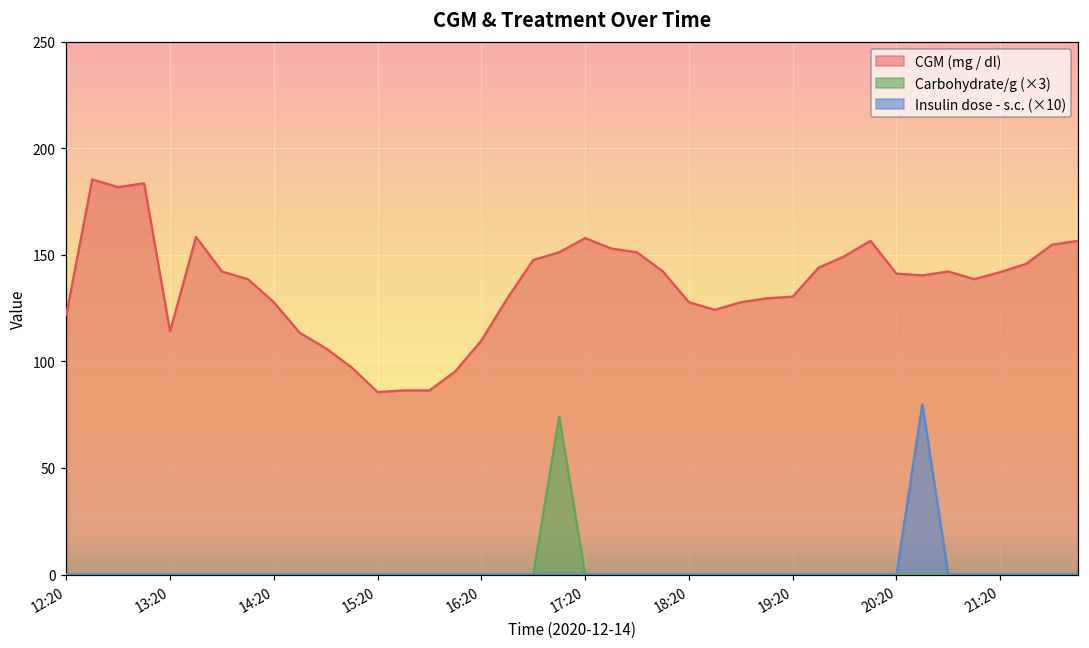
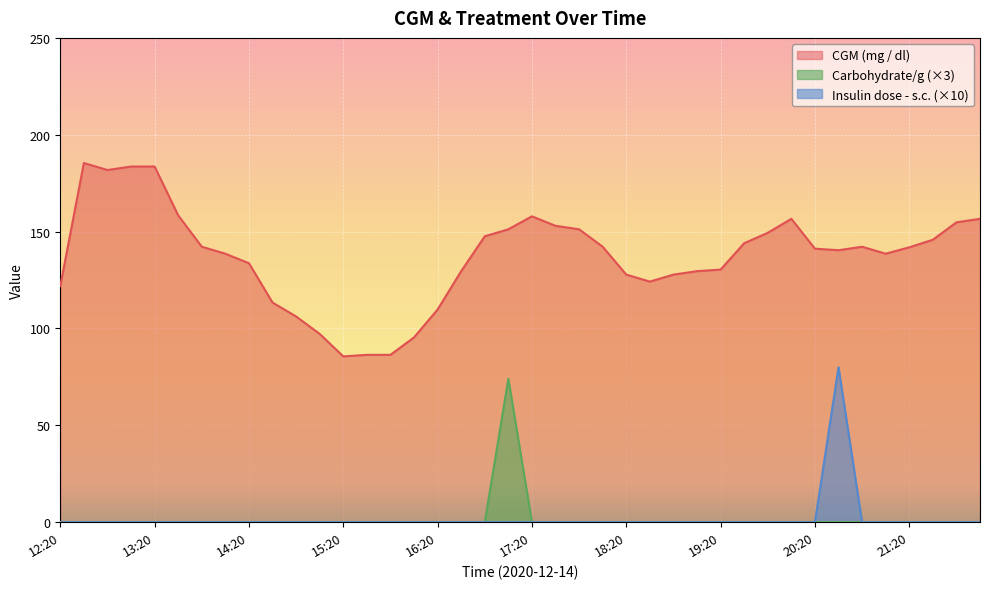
CGM (mg / dl), 13:20: 114 -> 184
CGM (mg / dl), 14:20: 128 -> 134
